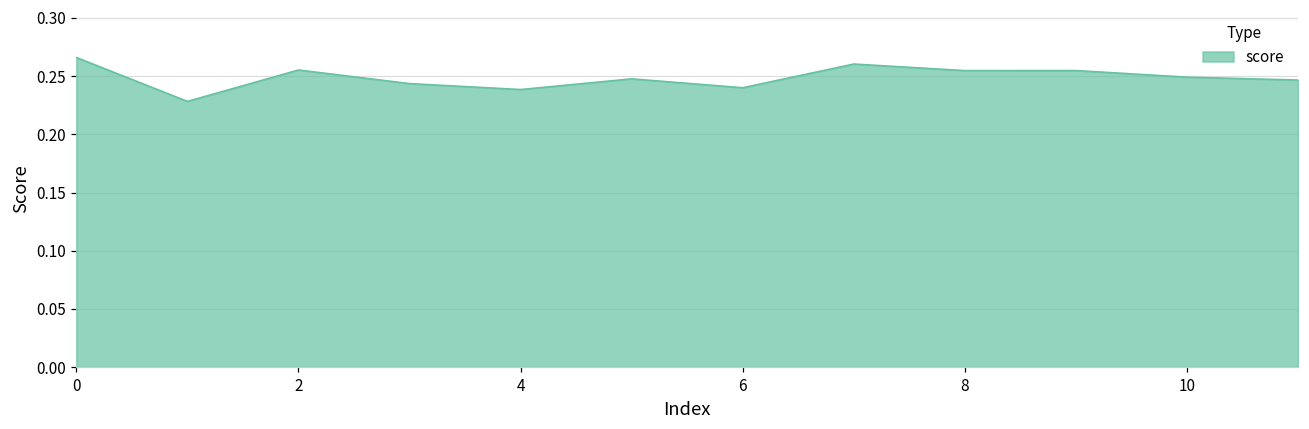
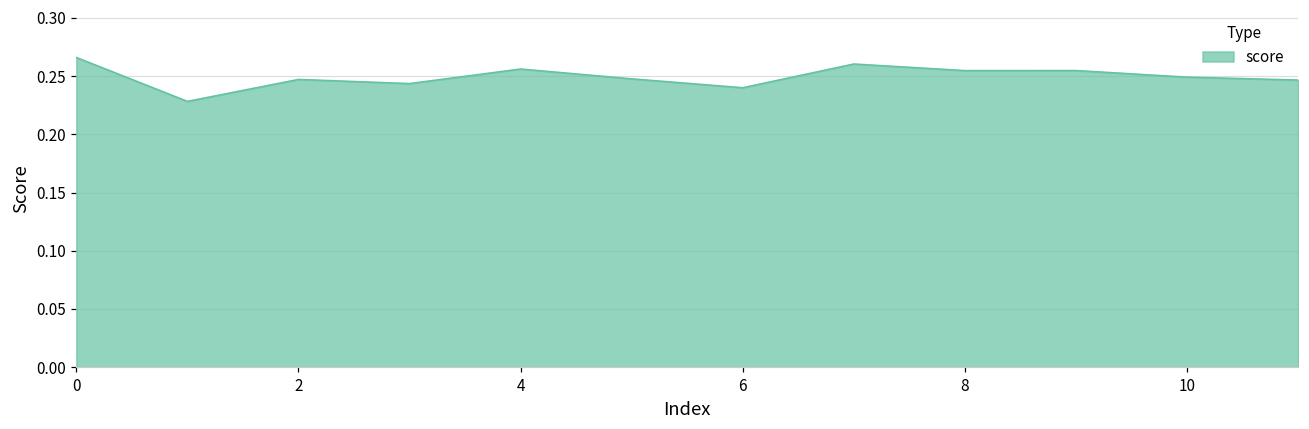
2: 0.255 -> 0.247
4: 0.239 -> 0.256
